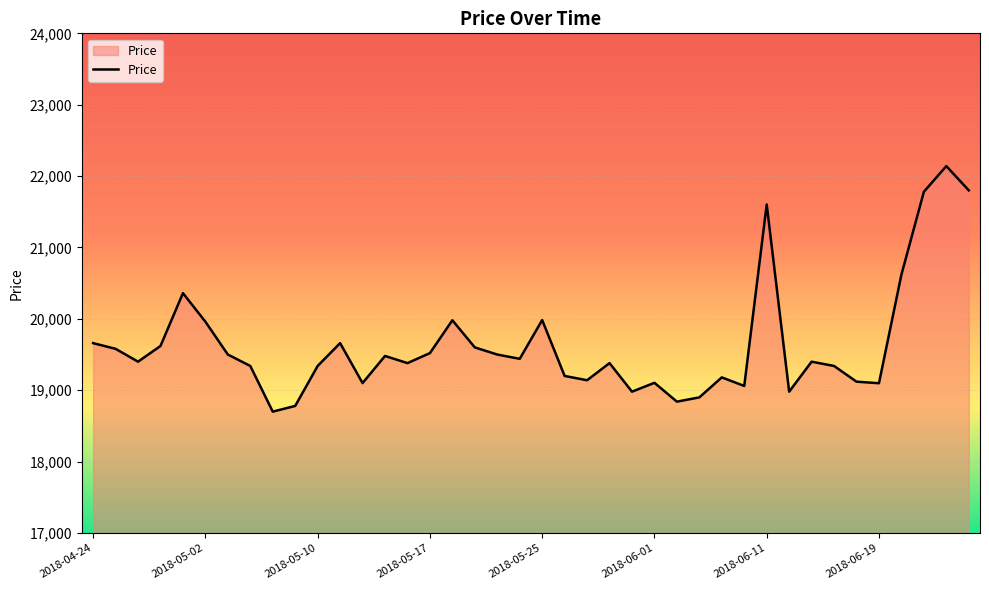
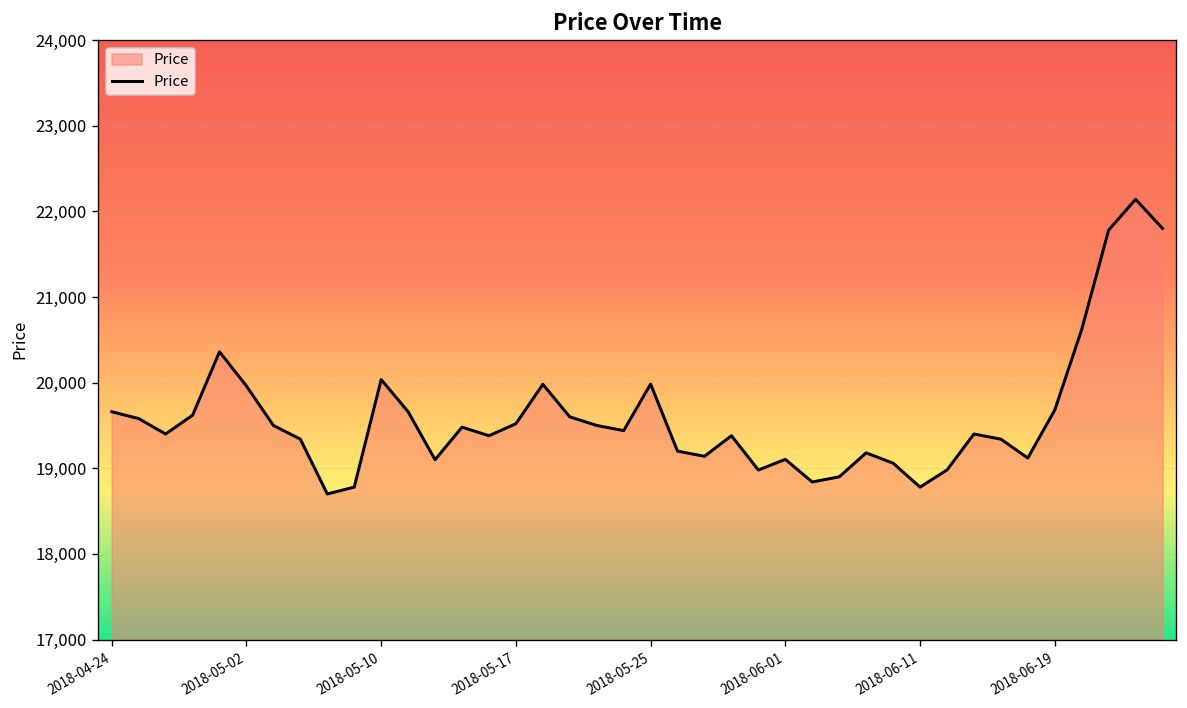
2018-05-10: 19,300 -> 20,000
2018-06-11: 21,600 -> 18,800
2018-06-19: 19,100 -> 19,700
